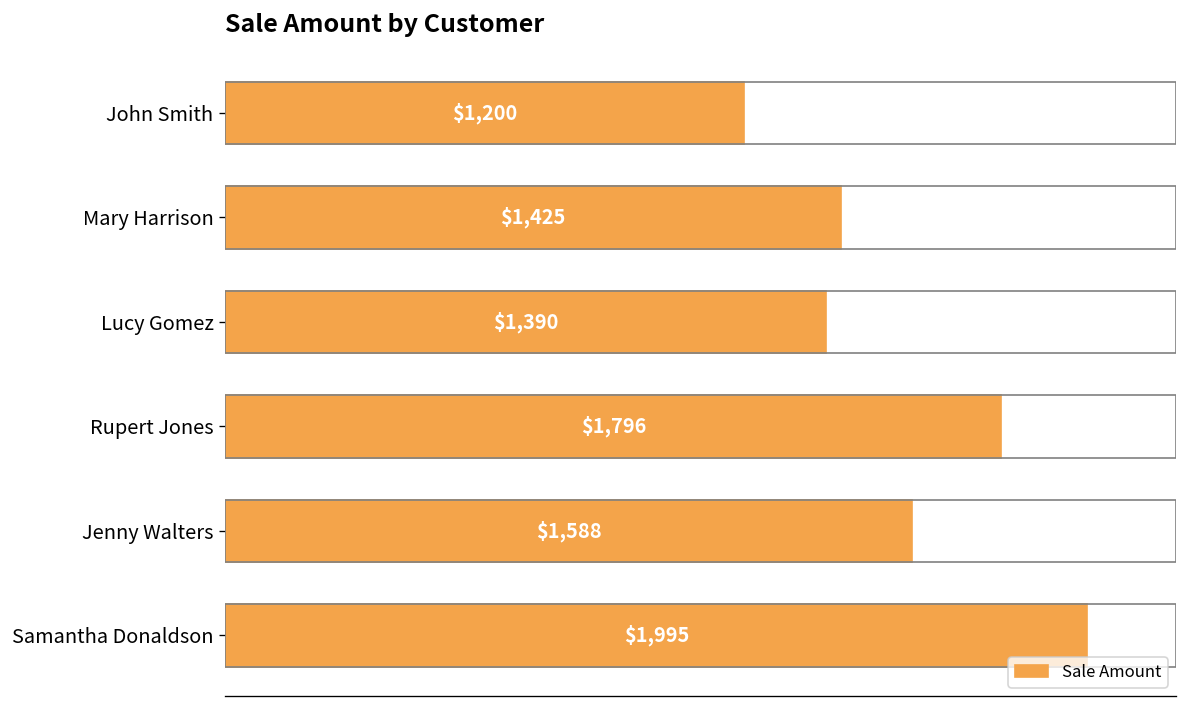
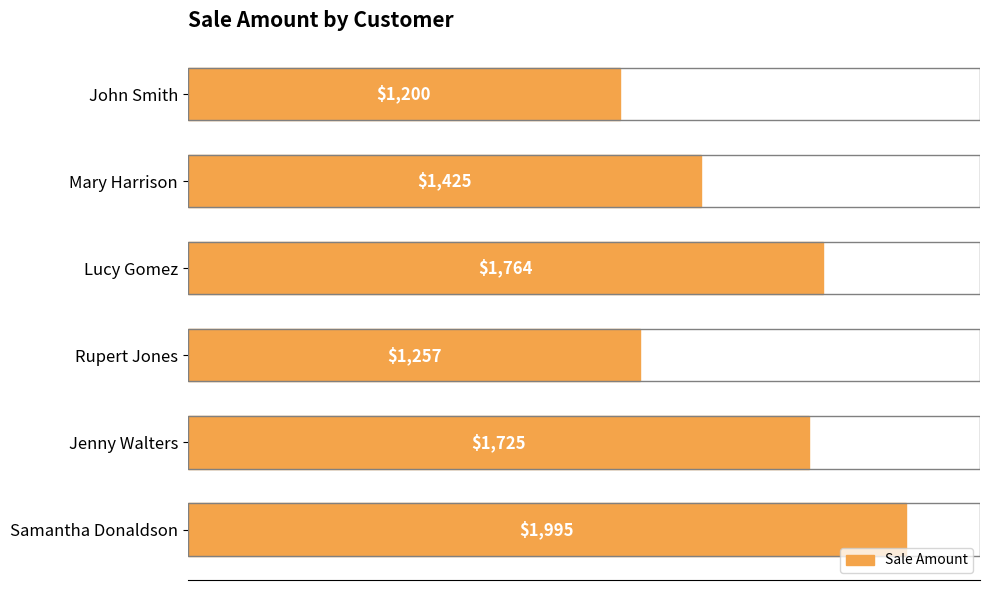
Lucy Gomez: $1,390 -> $1,764
Rupert Jones: $1,796 -> $1,257
Jenny Walters: $1,588 -> $1,725
